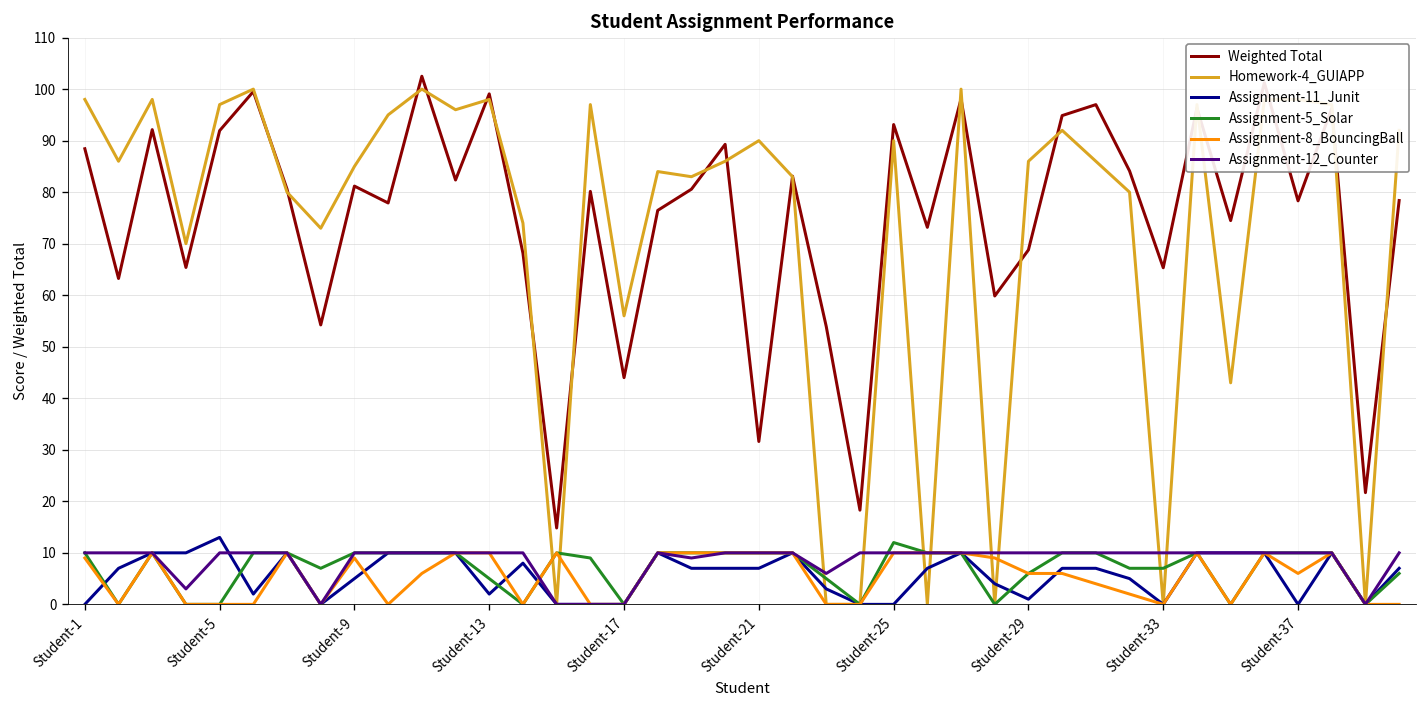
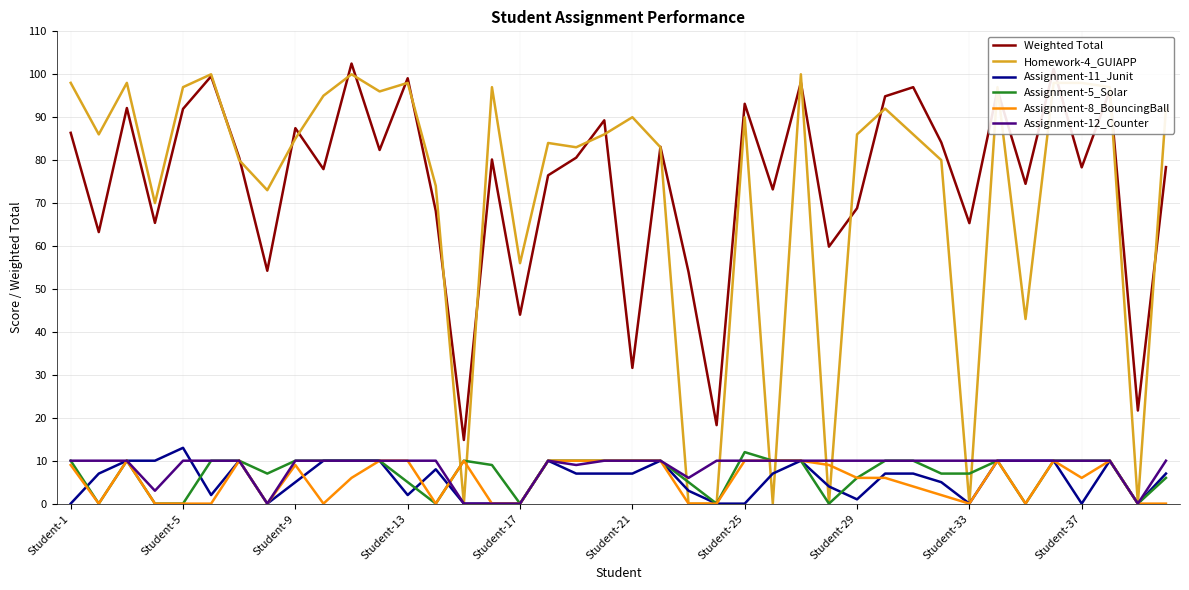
Weighted Total, Student-1: 88 -> 86
Weighted Total, Student-9: 81 -> 87
